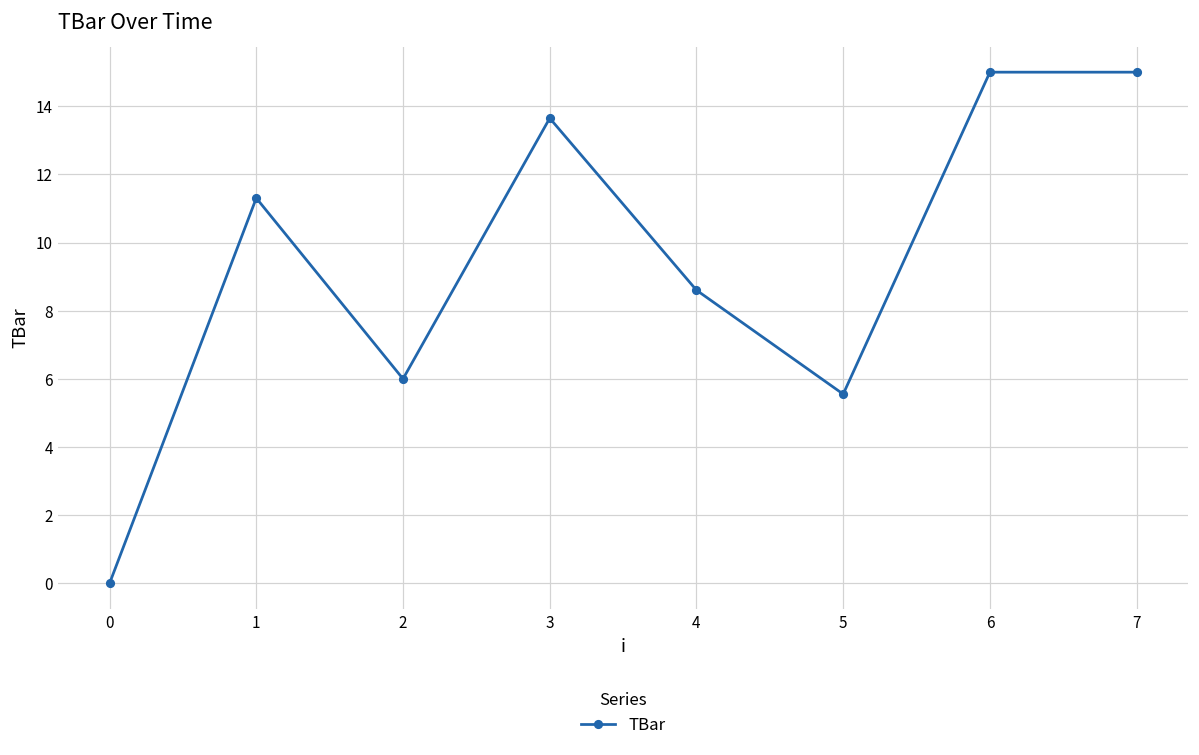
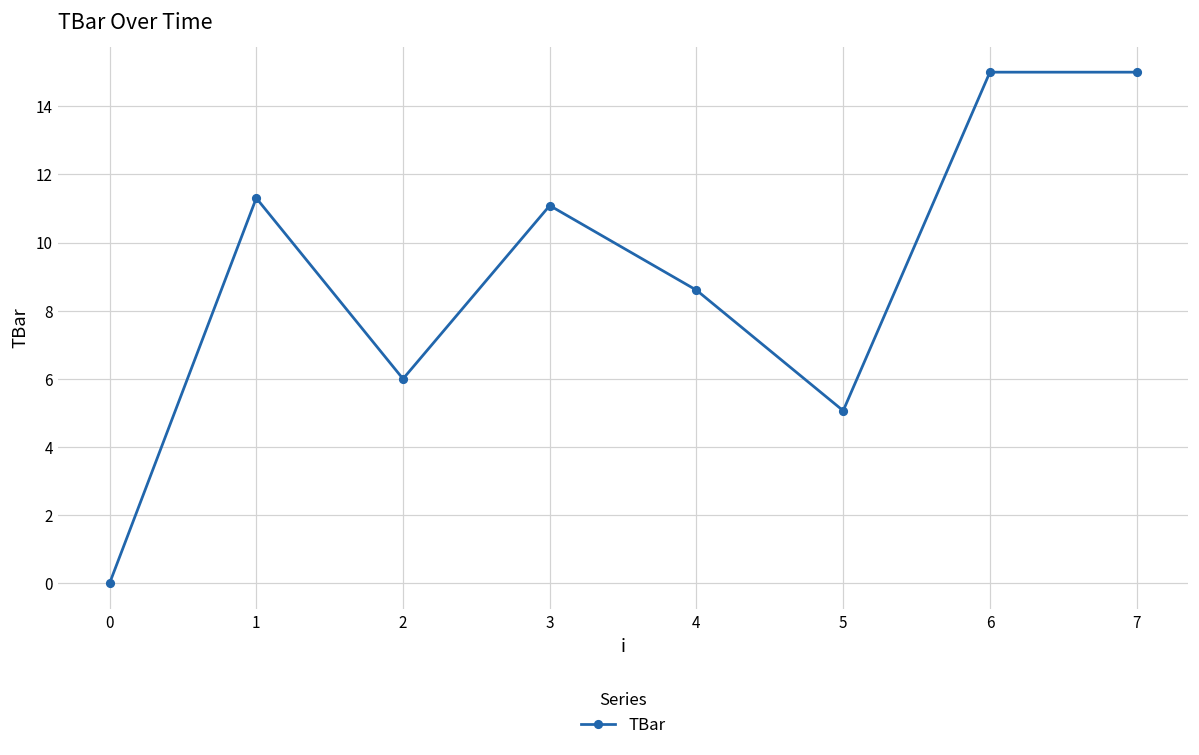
3: 13.6 -> 11.1
5: 5.6 -> 5.1
